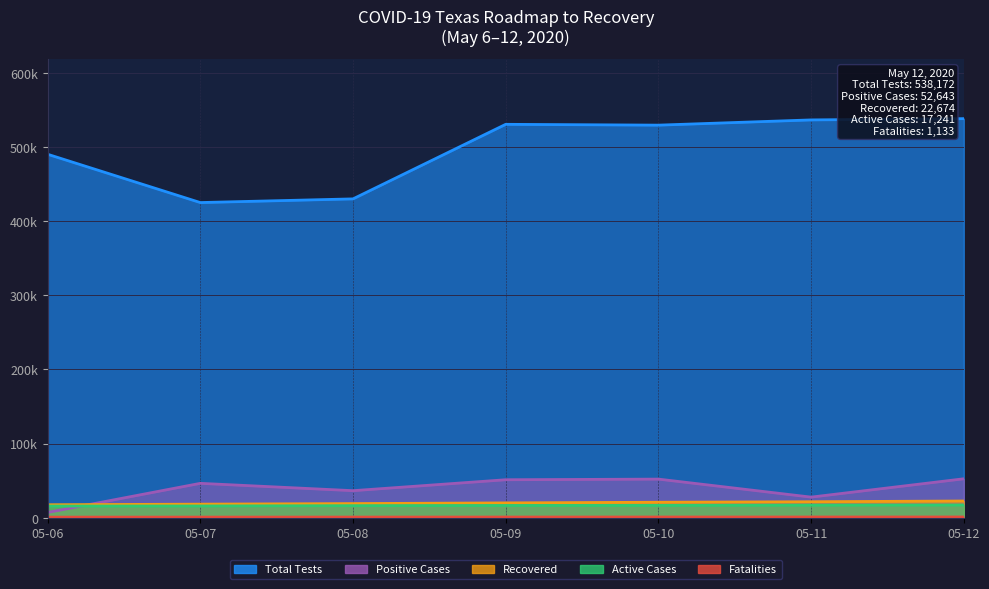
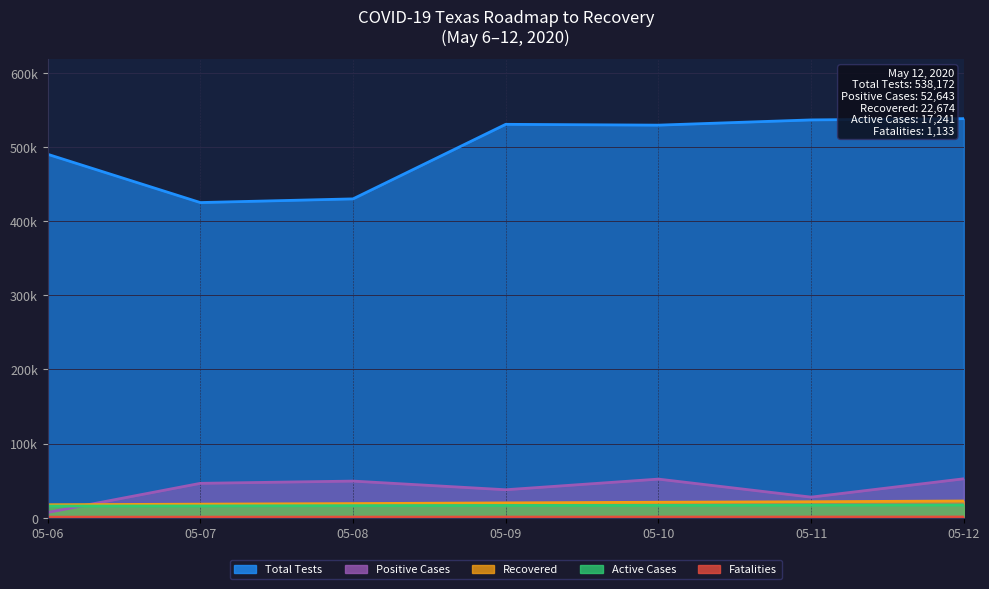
Positive Cases, 05-08: 40000 -> 50000
Positive Cases, 05-09: 50000 -> 40000
